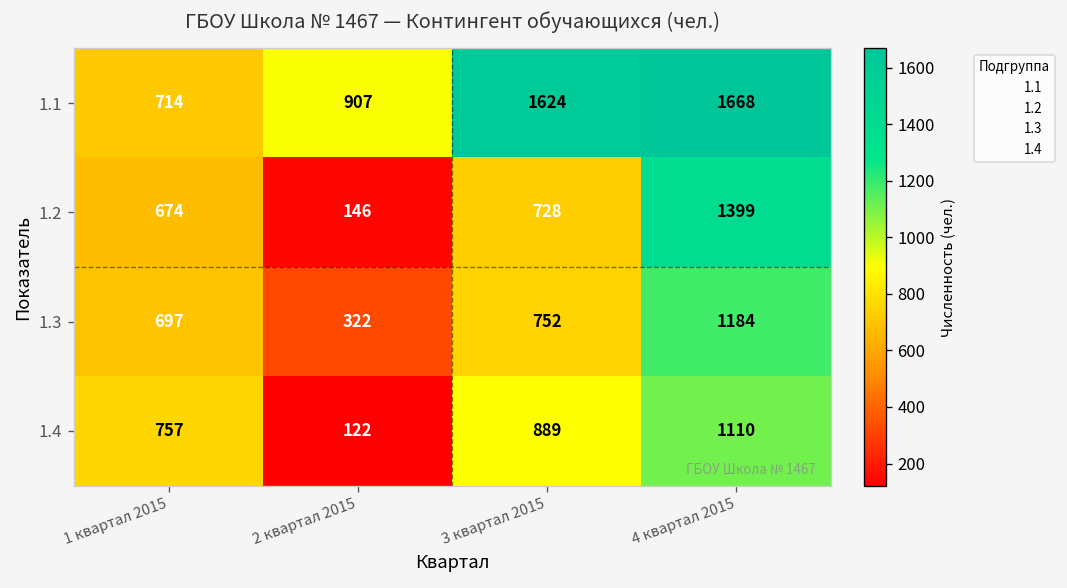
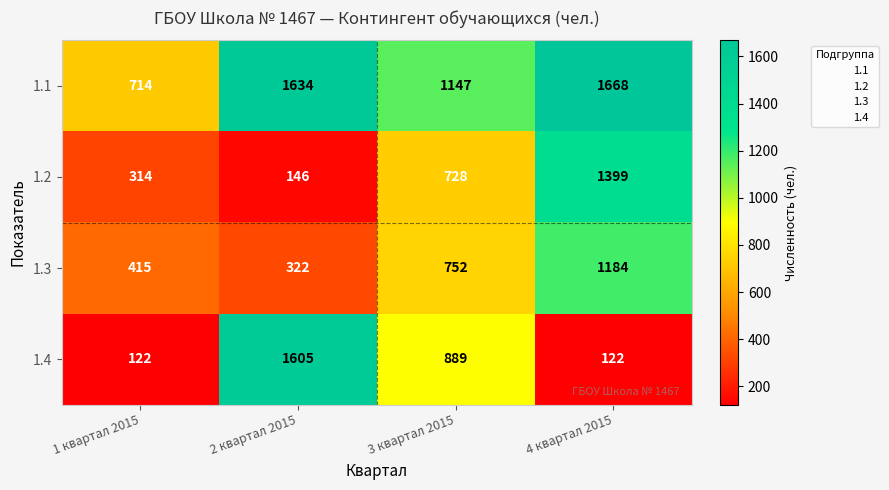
1.1, 2 квартал 2015: 907 -> 1634
1.1, 3 квартал 2015: 1624 -> 1147
1.2, 1 квартал 2015: 674 -> 314
1.3, 1 квартал 2015: 697 -> 415
1.4, 1 квартал 2015: 757 -> 122
1.4, 2 квартал 2015: 122 -> 1605
1.4, 4 квартал 2015: 1110 -> 122
